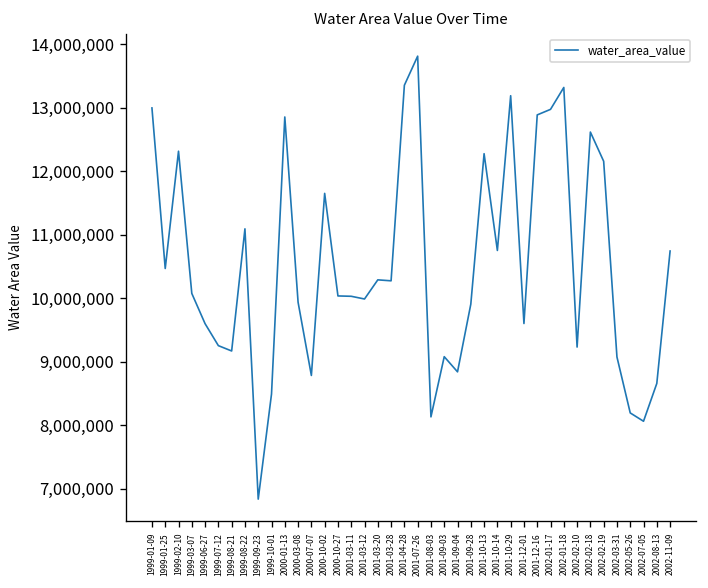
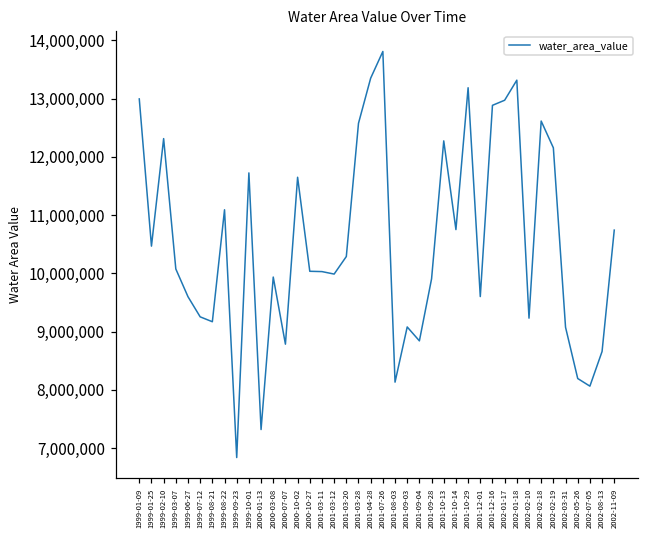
1999-10-01: 8,500,000 -> 11,700,000
2000-01-13: 12,900,000 -> 7,300,000
2001-03-28: 10,300,000 -> 12,600,000
